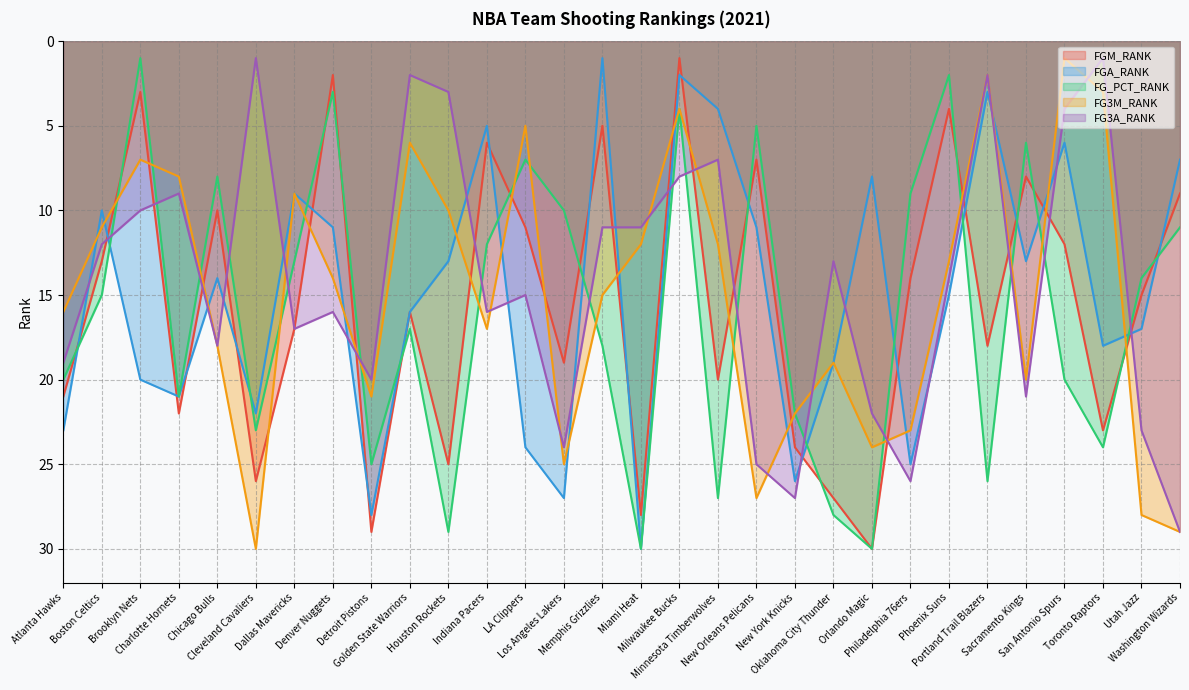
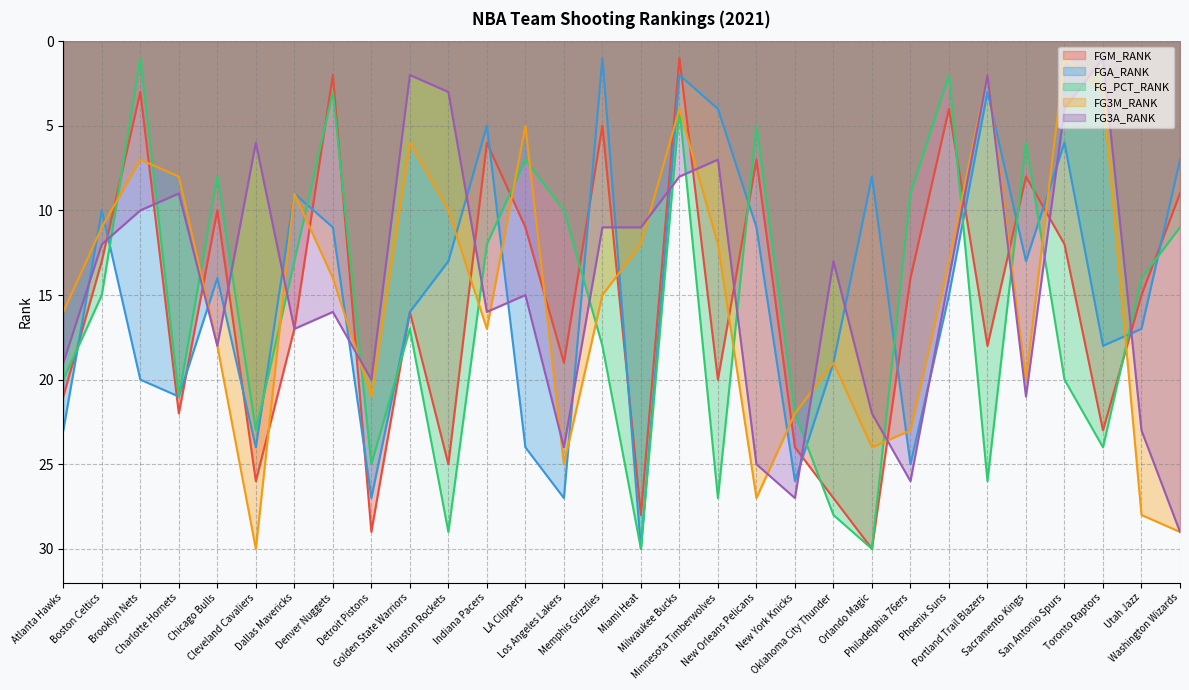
FGA_RANK, Cleveland Cavaliers: 22 -> 24
FG3A_RANK, Cleveland Cavaliers: 1 -> 6
FGA_RANK, Detroit Pistons: 28 -> 27
